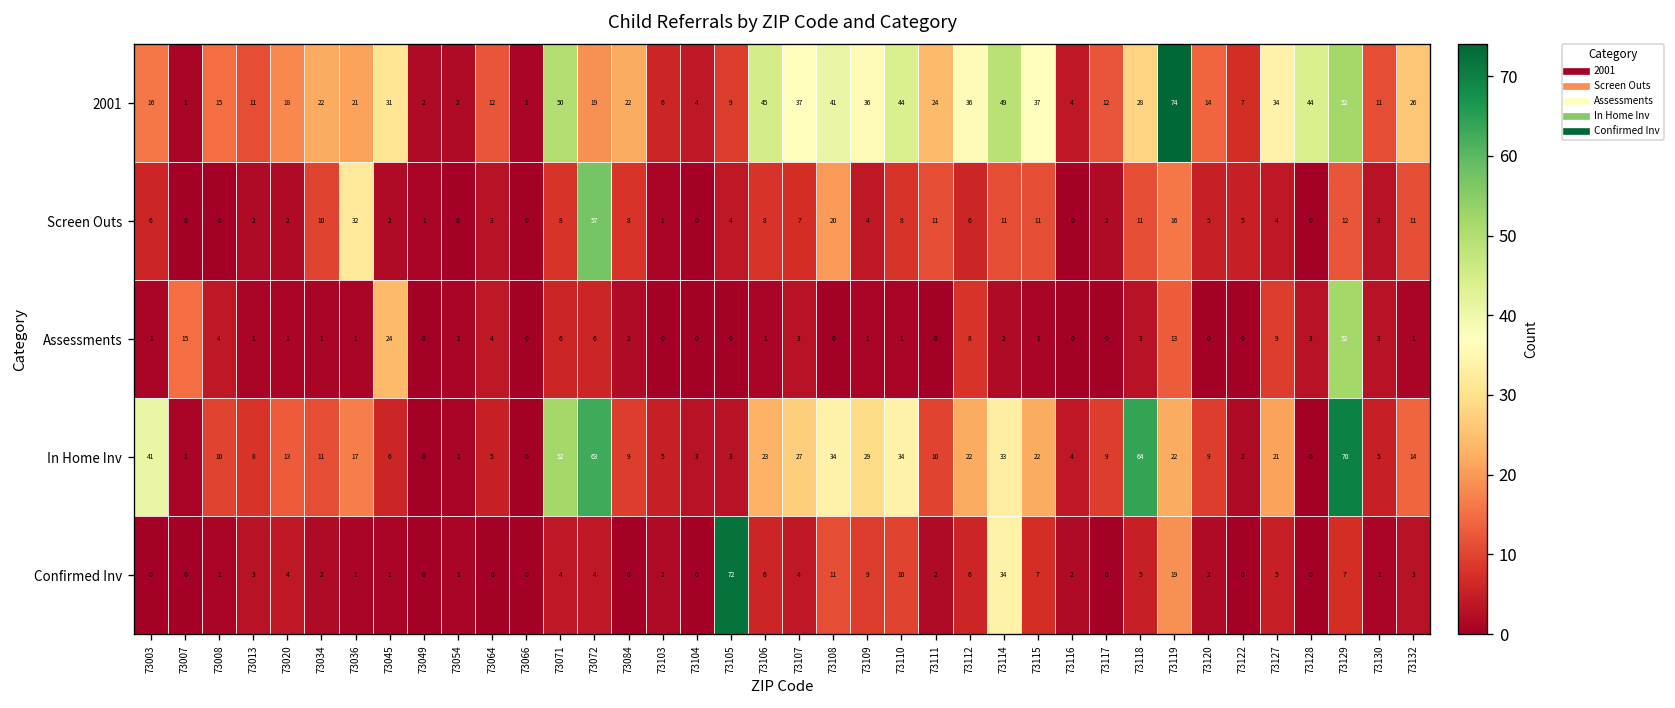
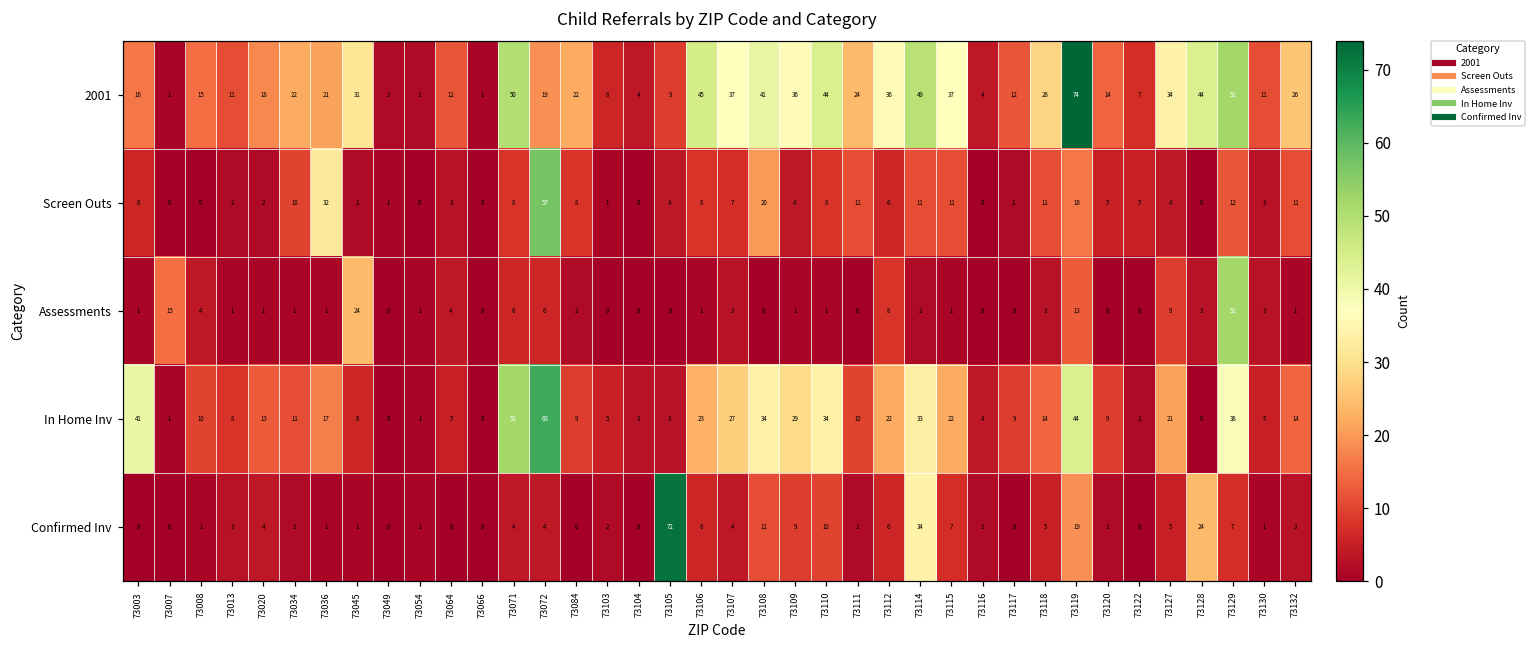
In Home Inv, 73118: 64 -> 14
In Home Inv, 73119: 22 -> 44
In Home Inv, 73129: 70 -> 38
Confirmed Inv, 73128: 0 -> 24
